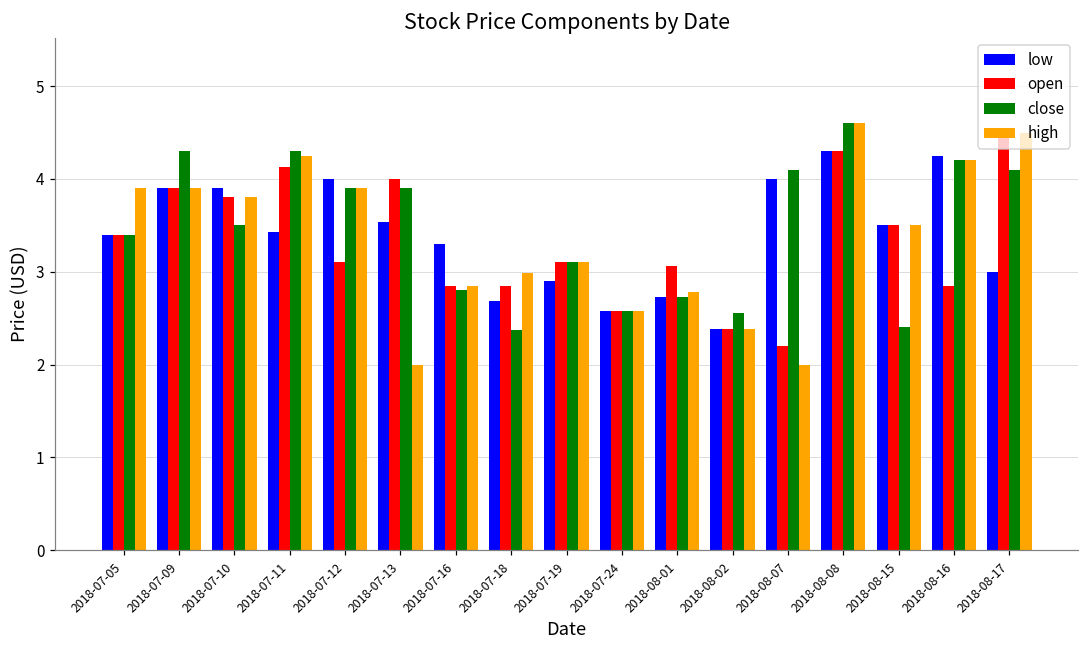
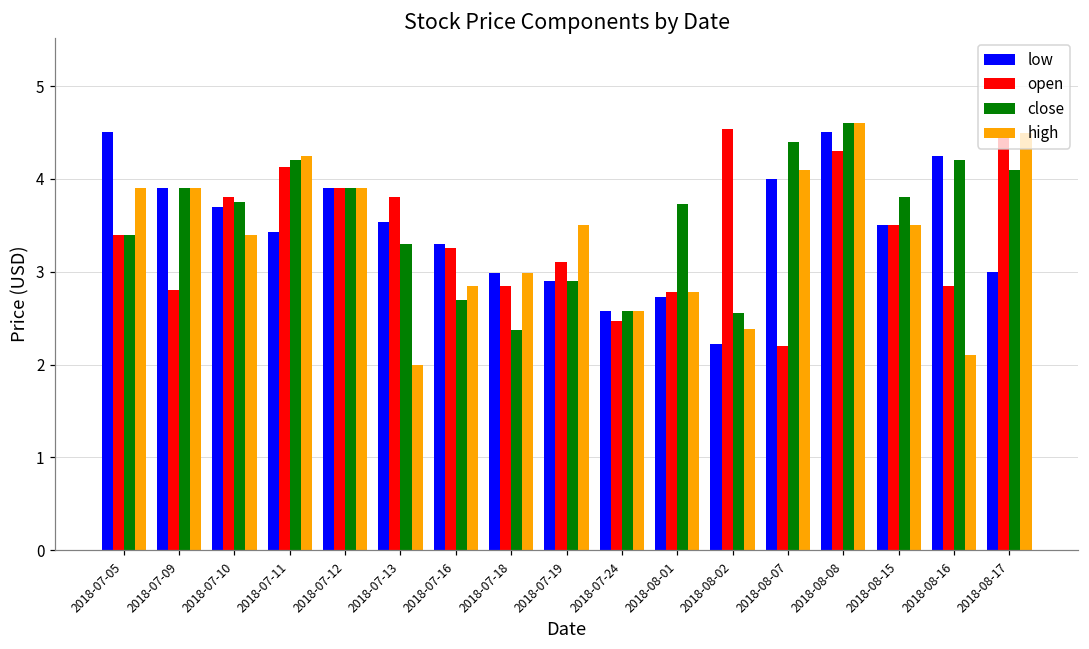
low, 2018-07-05: 3.4 -> 4.5
open, 2018-07-09: 3.9 -> 2.8
close, 2018-07-09: 4.3 -> 3.9
low, 2018-07-10: 3.9 -> 3.7
close, 2018-07-10: 3.5 -> 3.8
high, 2018-07-10: 3.8 -> 3.4
close, 2018-07-11: 4.3 -> 4.2
low, 2018-07-12: 4.0 -> 3.9
open, 2018-07-12: 3.1 -> 3.9
open, 2018-07-13: 4.0 -> 3.8
close, 2018-07-13: 3.9 -> 3.3
open, 2018-07-16: 2.9 -> 3.3
close, 2018-07-16: 2.8 -> 2.7
low, 2018-07-18: 2.7 -> 3.0
close, 2018-07-19: 3.1 -> 2.9
high, 2018-07-19: 3.1 -> 3.5
open, 2018-07-24: 2.6 -> 2.5
open, 2018-08-01: 3.1 -> 2.8
close, 2018-08-01: 2.7 -> 3.7
low, 2018-08-02: 2.4 -> 2.2
open, 2018-08-02: 2.4 -> 4.5
close, 2018-08-07: 4.1 -> 4.4
high, 2018-08-07: 2.0 -> 4.1
low, 2018-08-08: 4.3 -> 4.5
close, 2018-08-15: 2.4 -> 3.8
high, 2018-08-16: 4.2 -> 2.1
